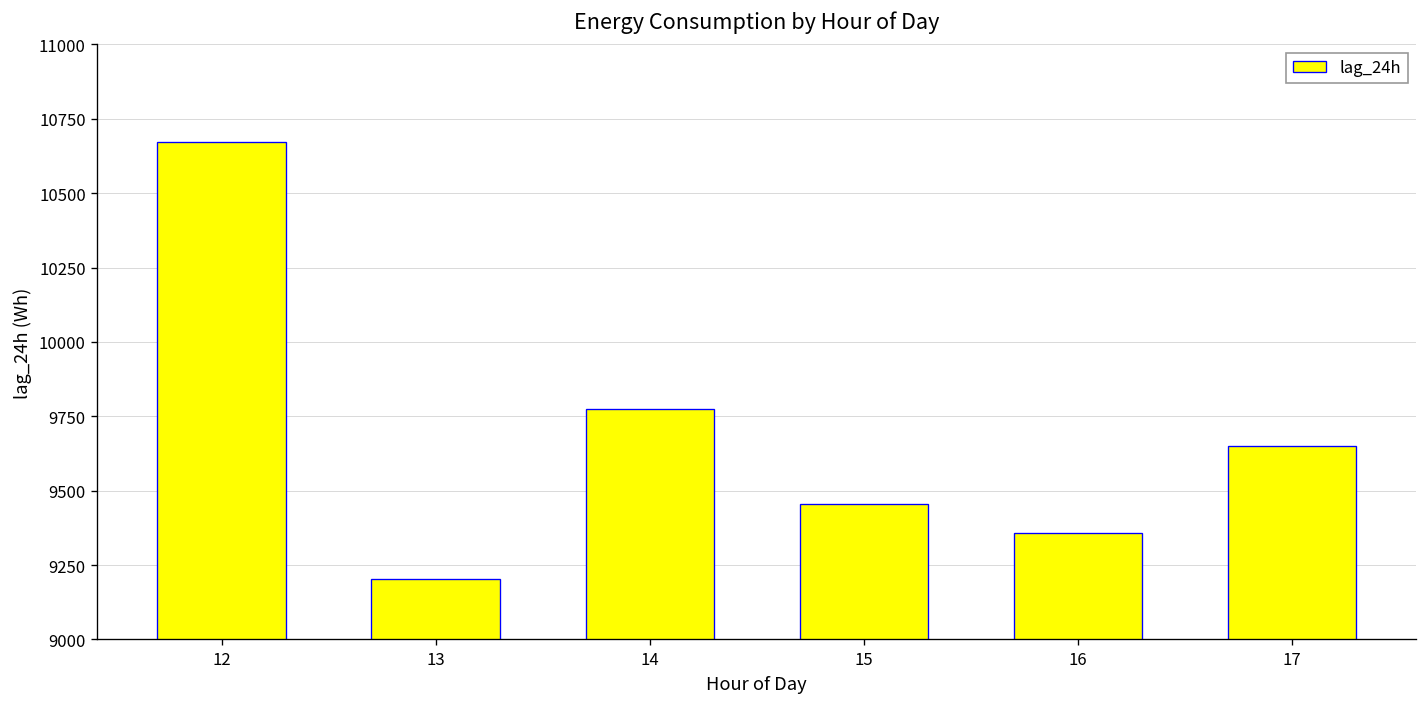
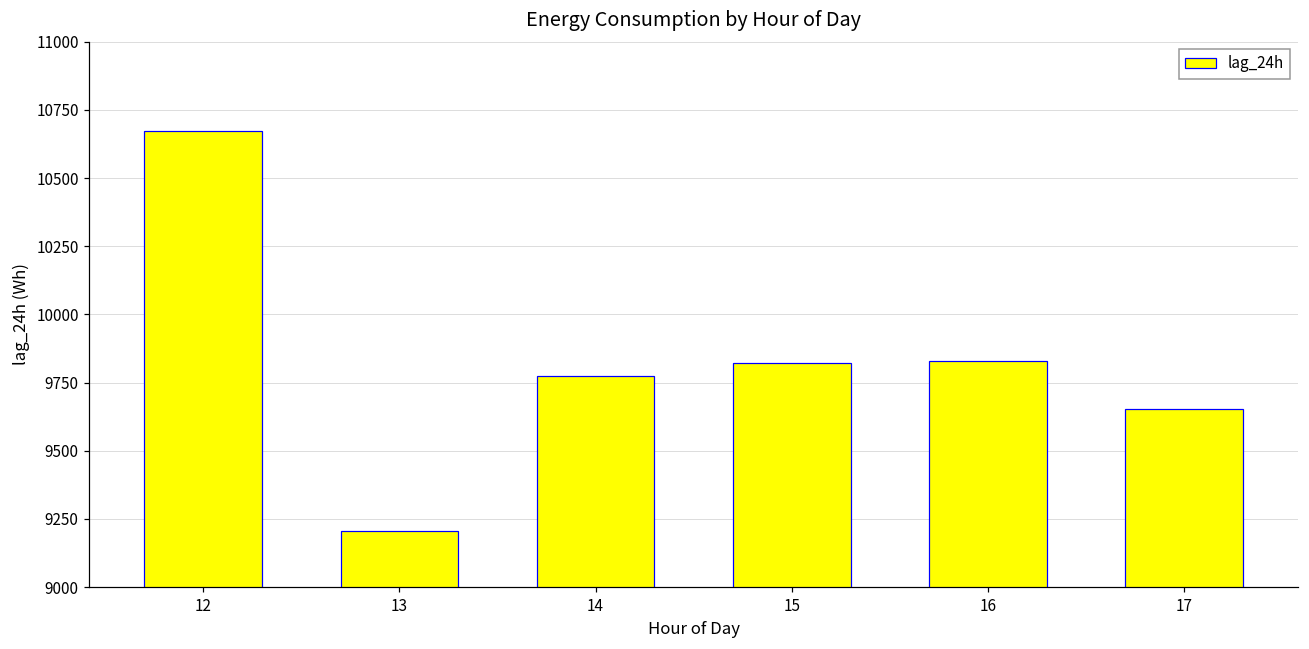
15: 9460 -> 9820
16: 9360 -> 9830
